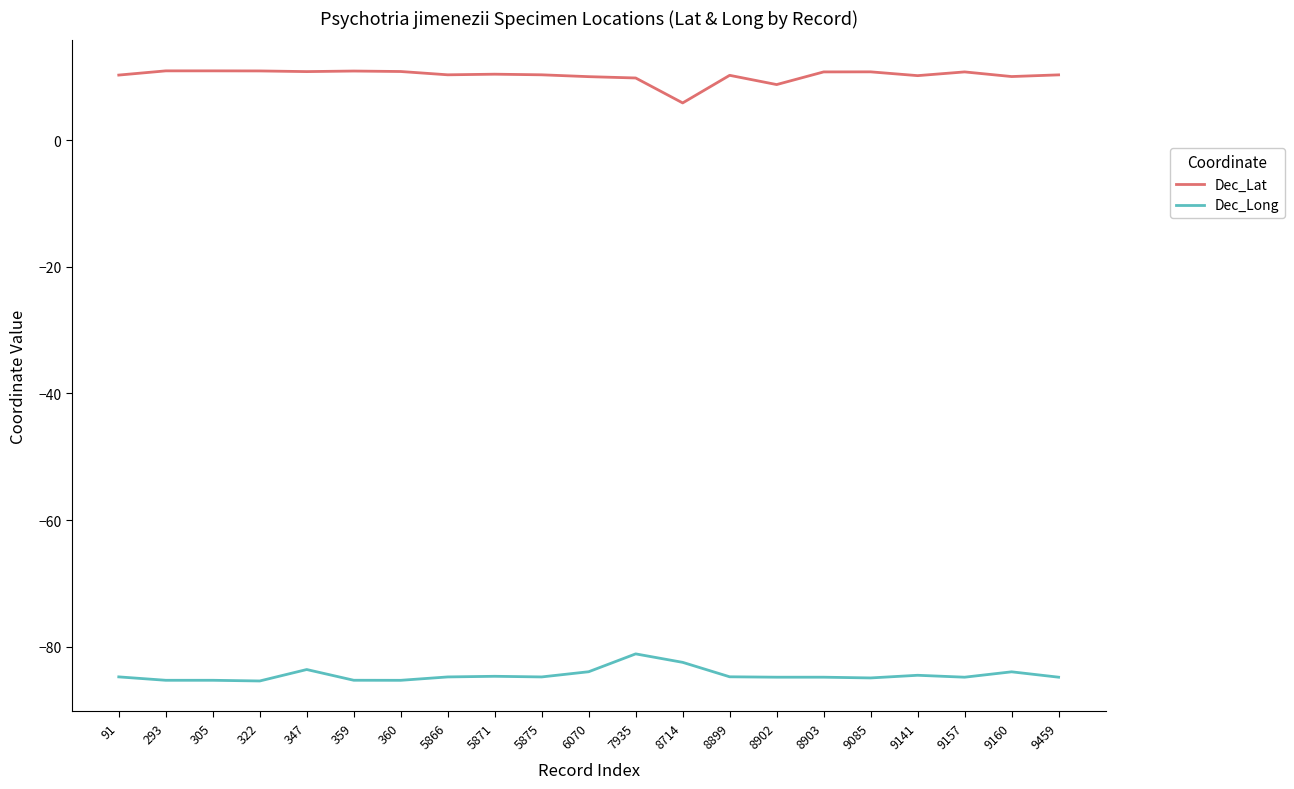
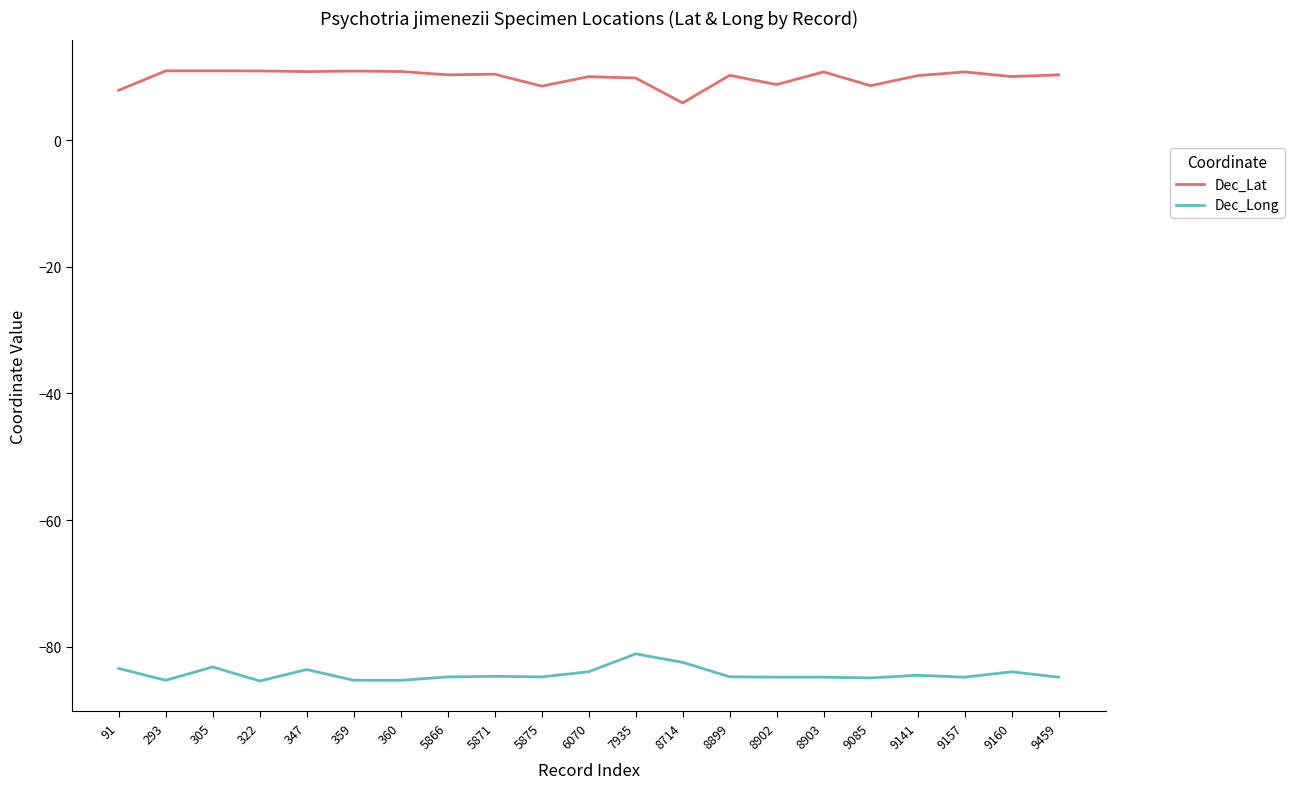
Dec_Lat, 91: 10 -> 8
Dec_Long, 91: -85 -> -83
Dec_Long, 305: -85 -> -83
Dec_Lat, 5875: 10 -> 9
Dec_Lat, 9085: 11 -> 9
